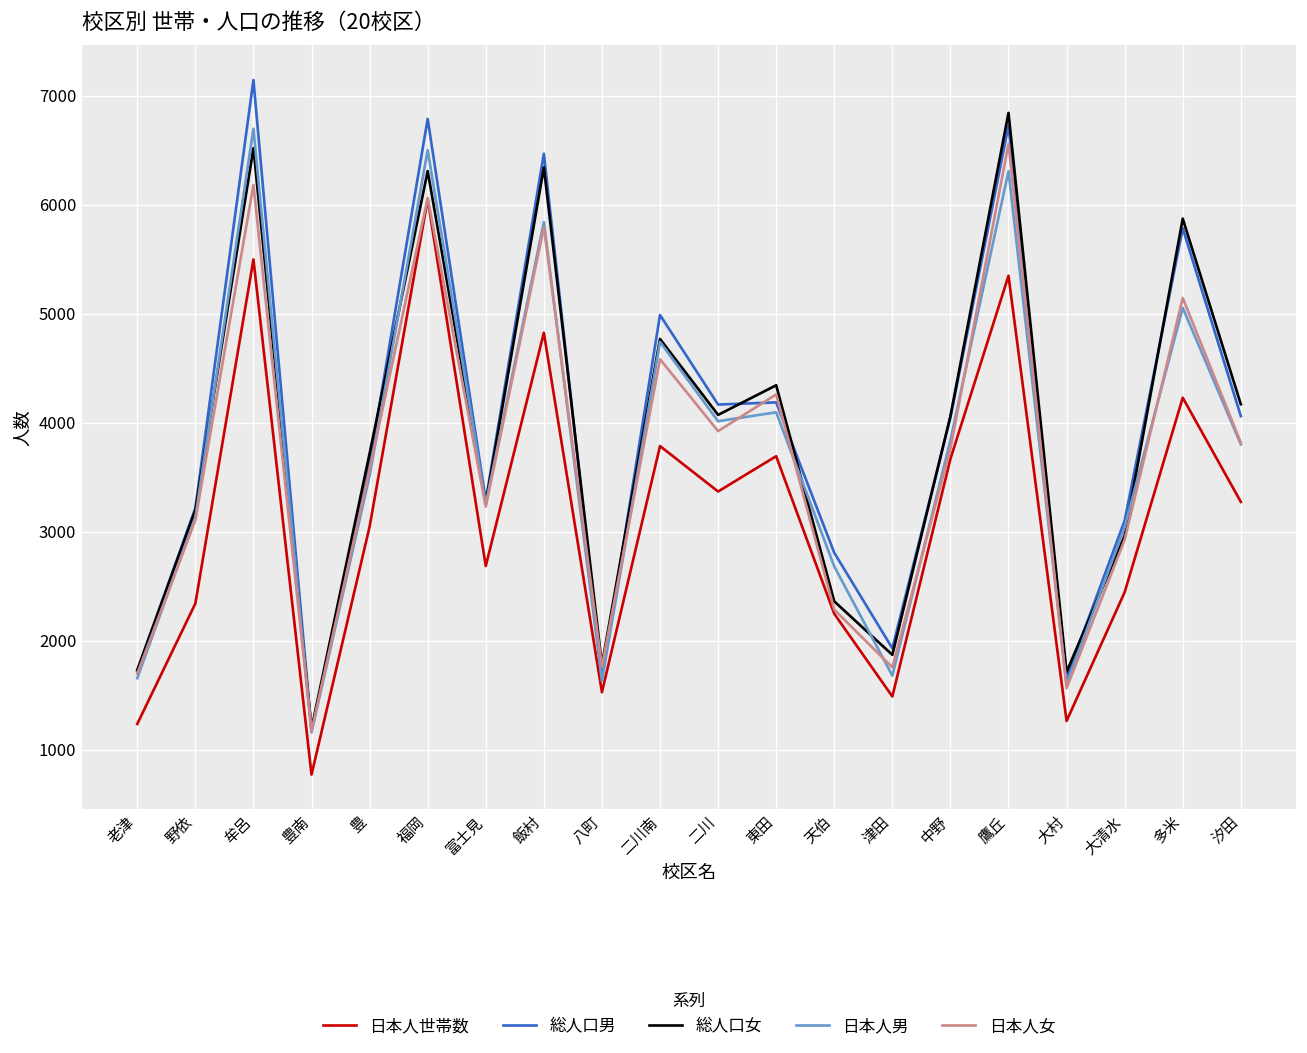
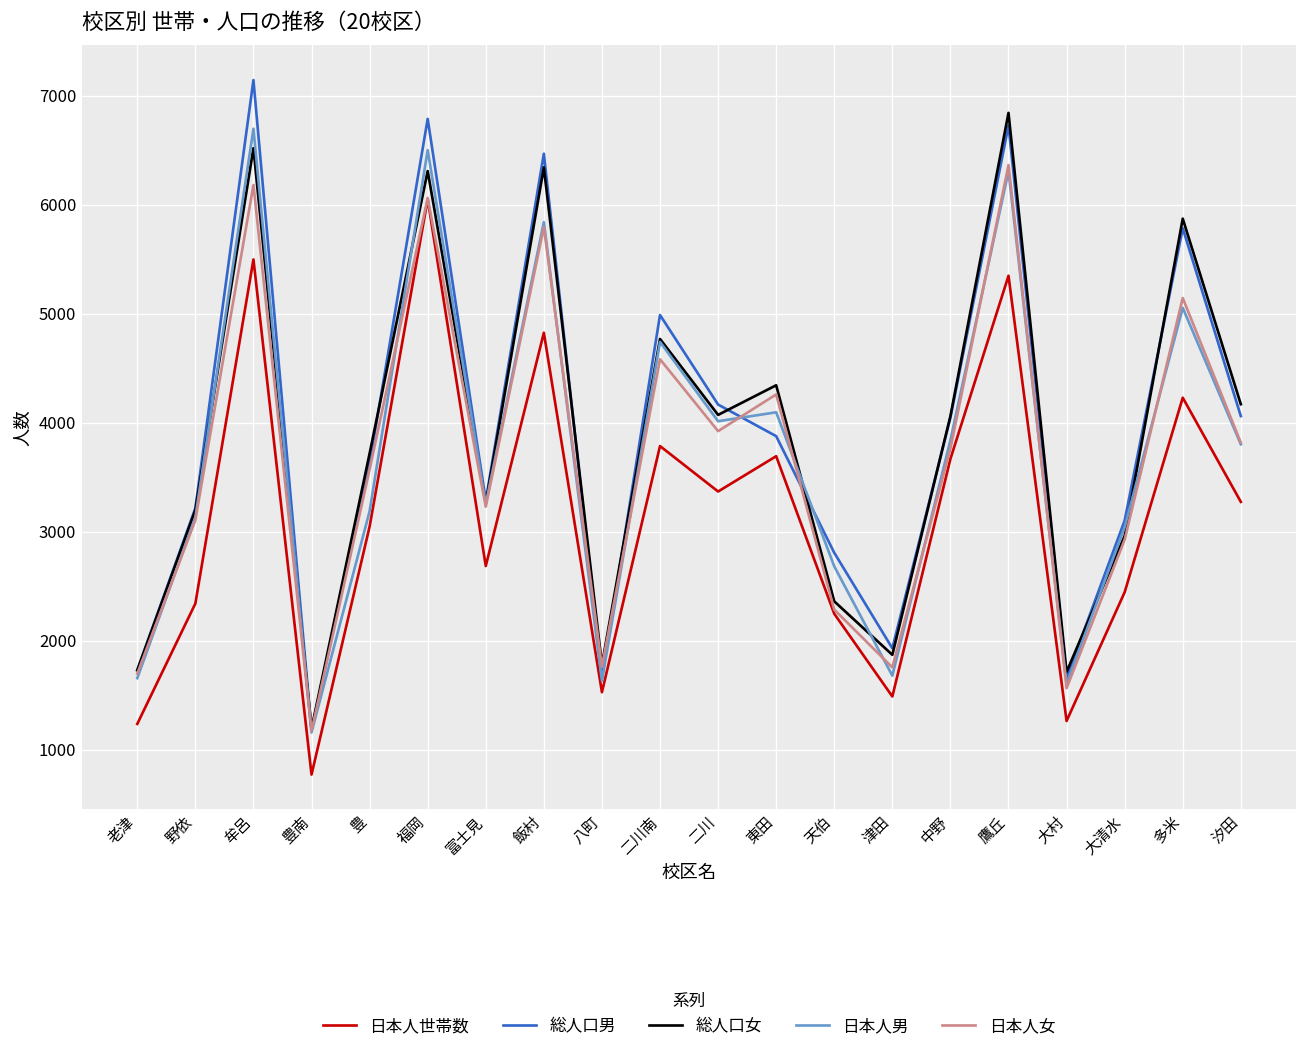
日本人男, 豊: 3500 -> 3200
総人口男, 東田: 4200 -> 3900
日本人女, 鷹丘: 6600 -> 6400
